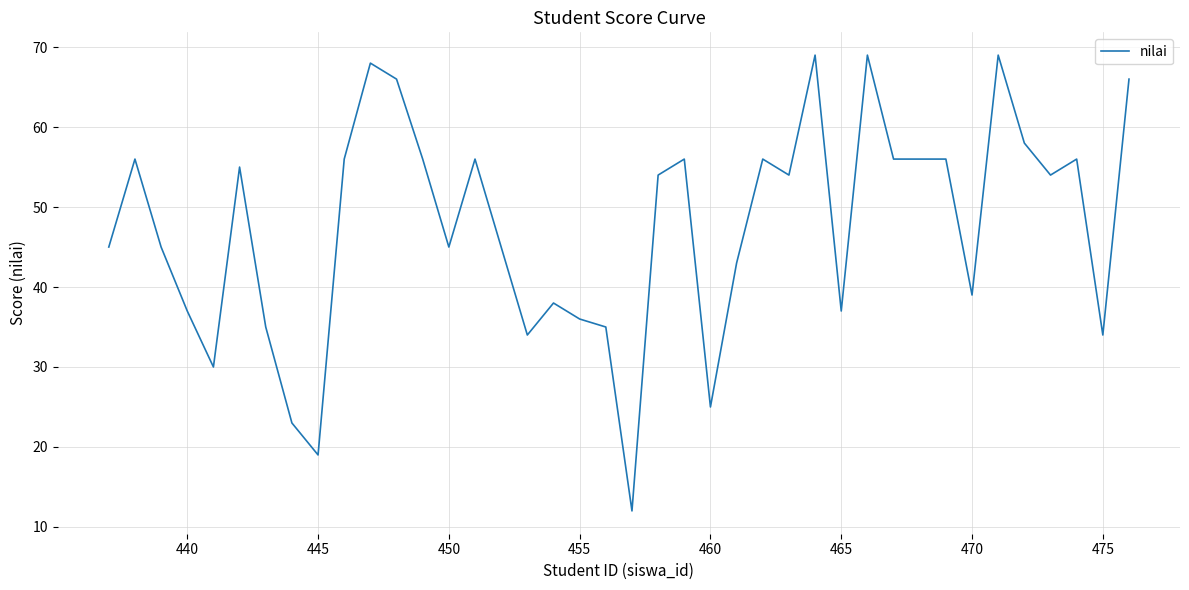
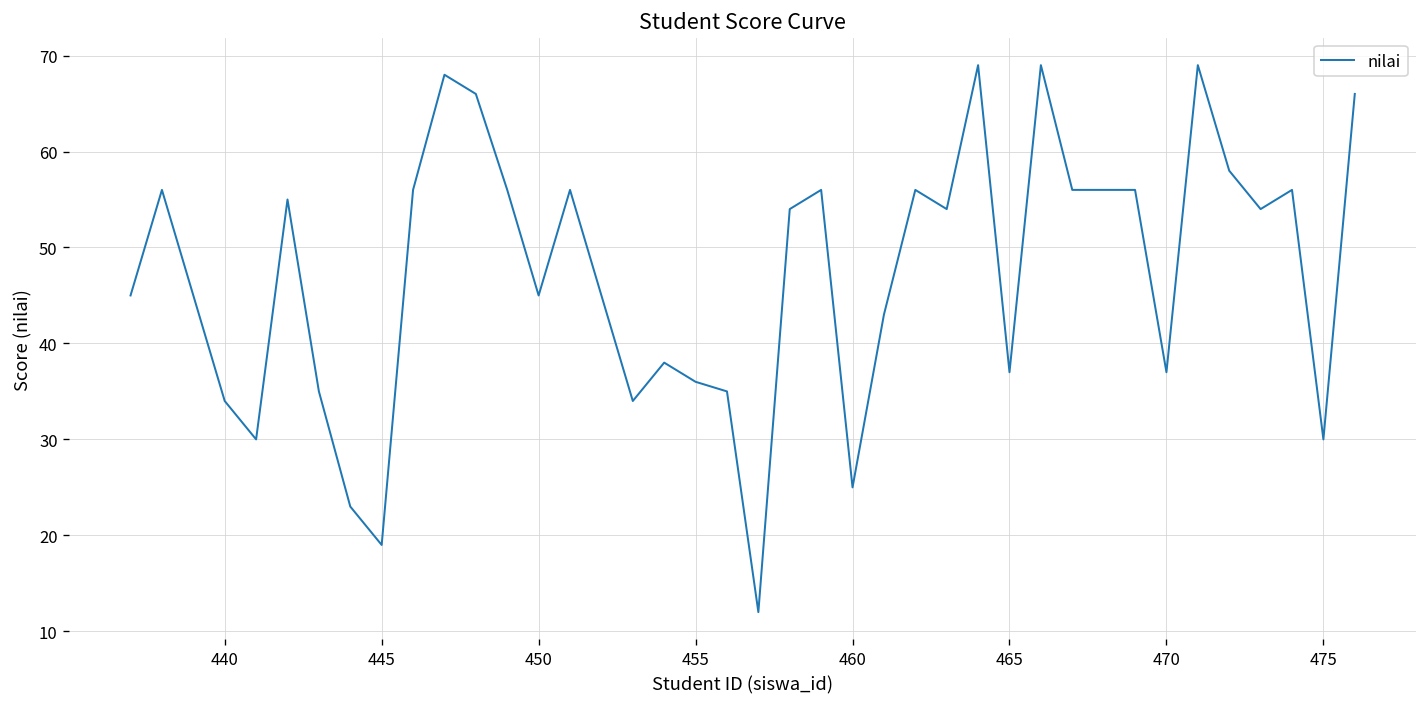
440: 37 -> 34
470: 39 -> 37
475: 34 -> 30
